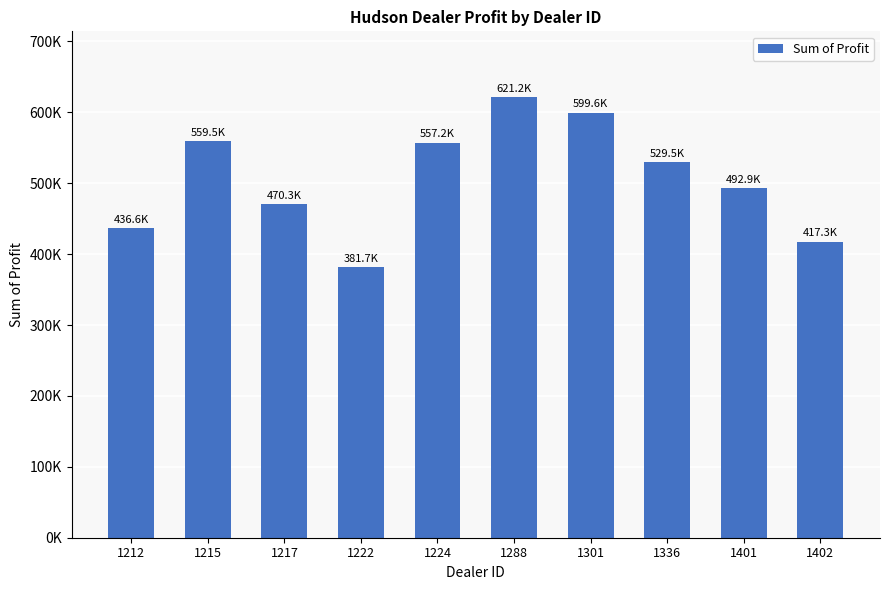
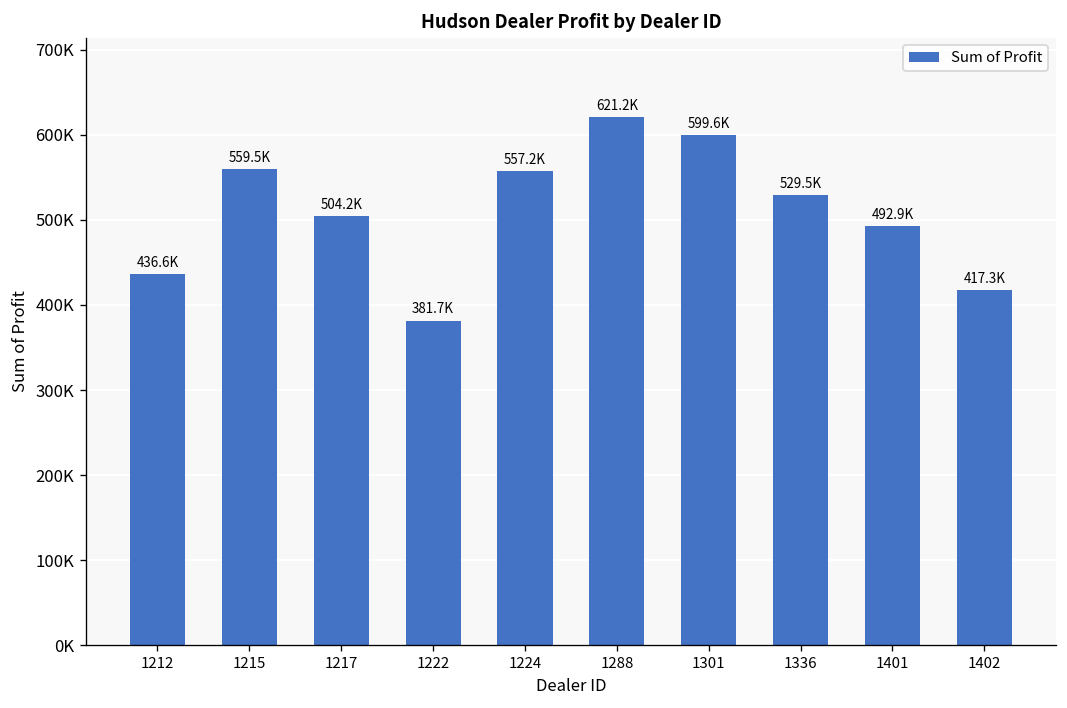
1217: 470.3K -> 504.2K
